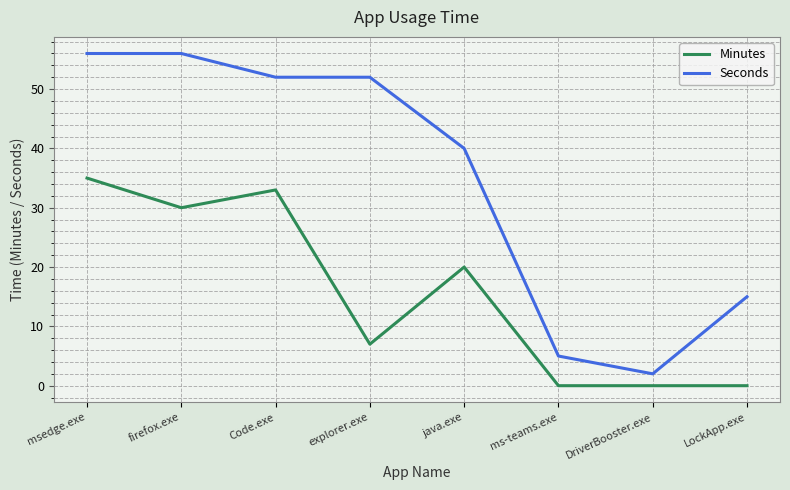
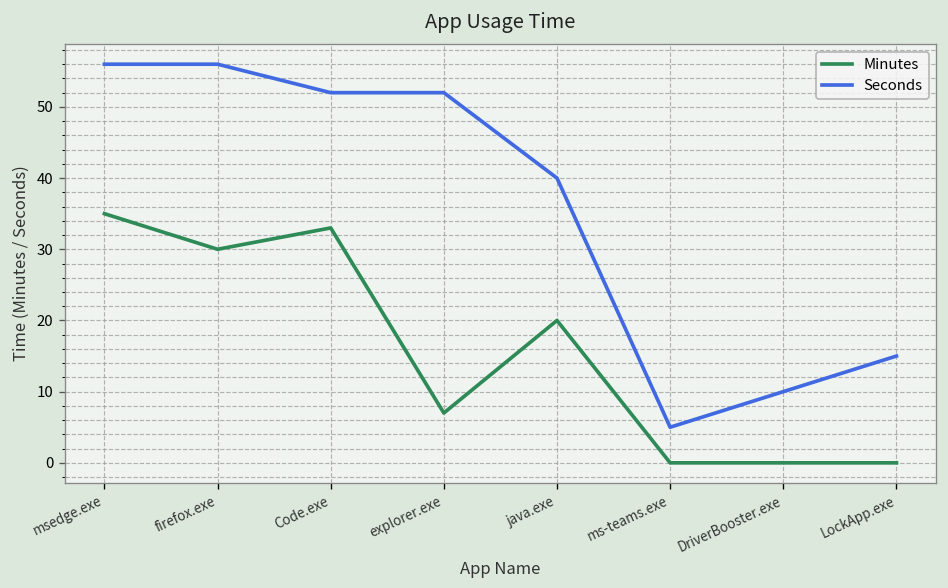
Seconds, DriverBooster.exe: 2 -> 10
